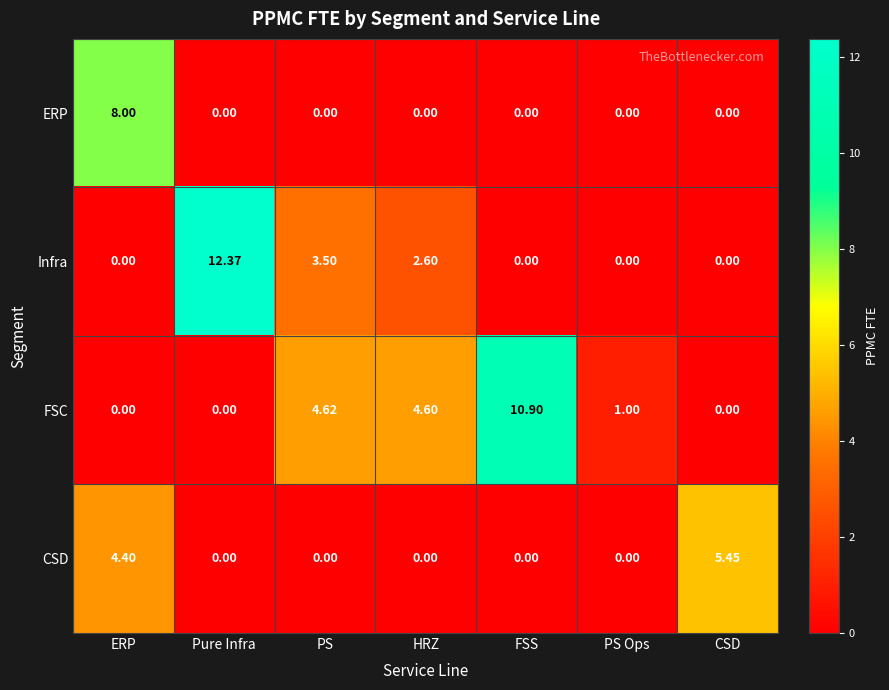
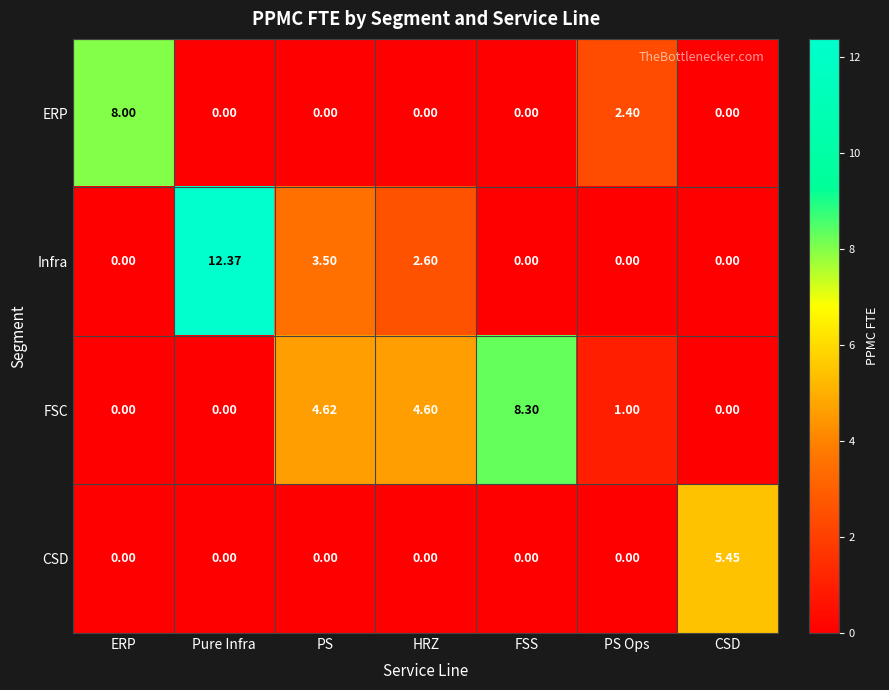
ERP, PS Ops: 0.00 -> 2.40
FSC, FSS: 10.90 -> 8.30
CSD, ERP: 4.40 -> 0.00
